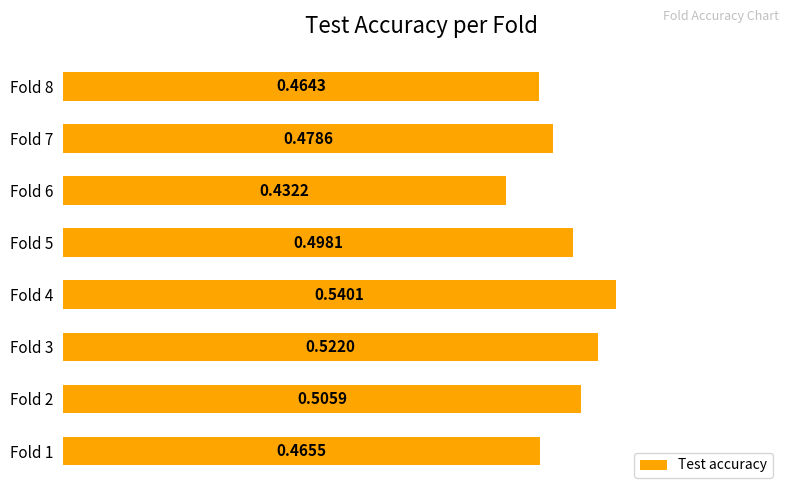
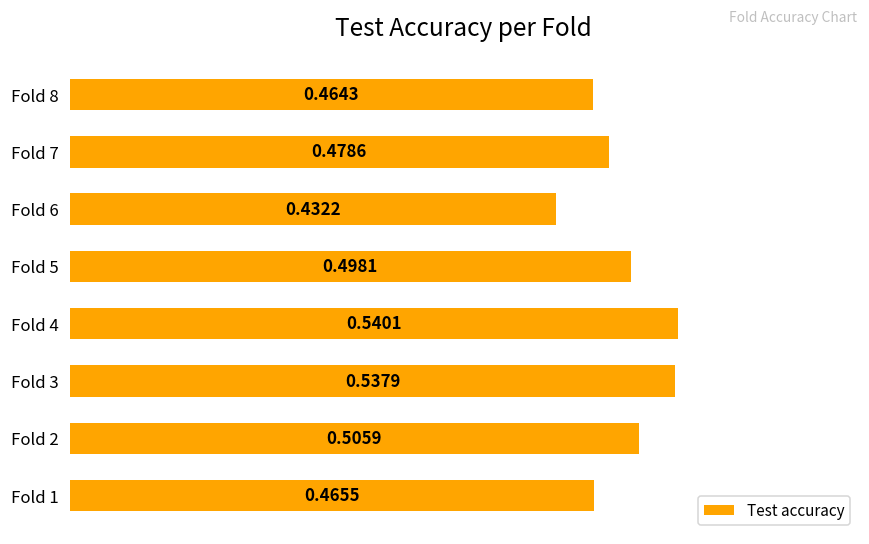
Fold 3: 0.5220 -> 0.5379
